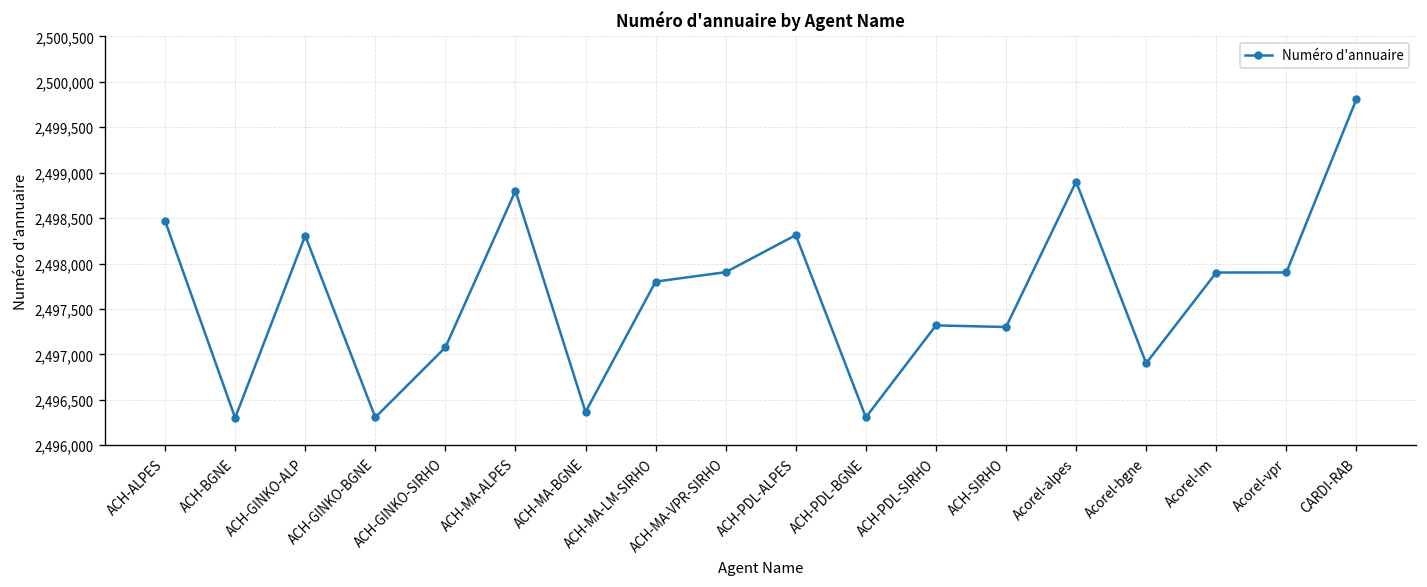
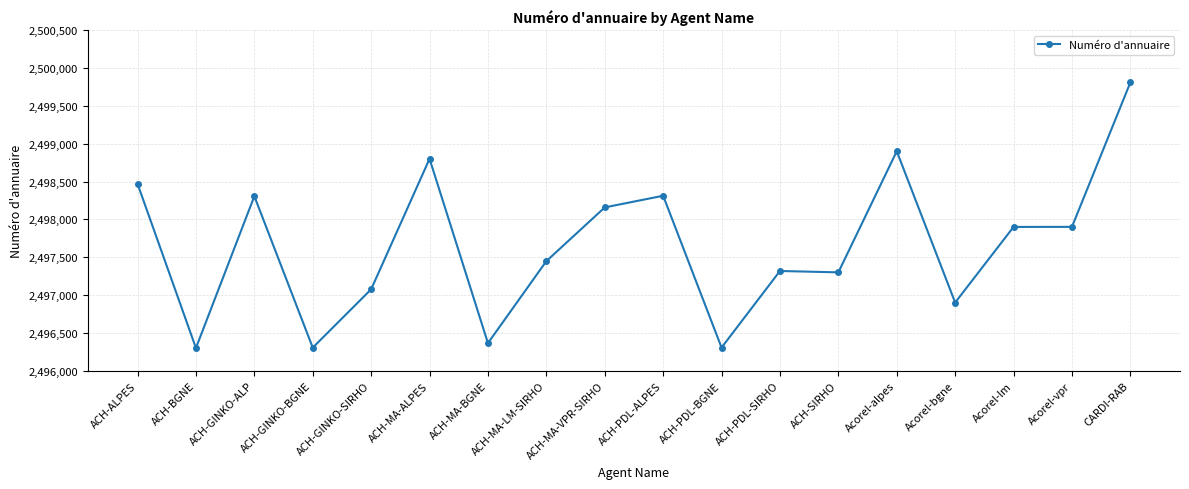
ACH-MA-LM-SIRHO: 2,497,800 -> 2,497,400
ACH-MA-VPR-SIRHO: 2,497,900 -> 2,498,200
